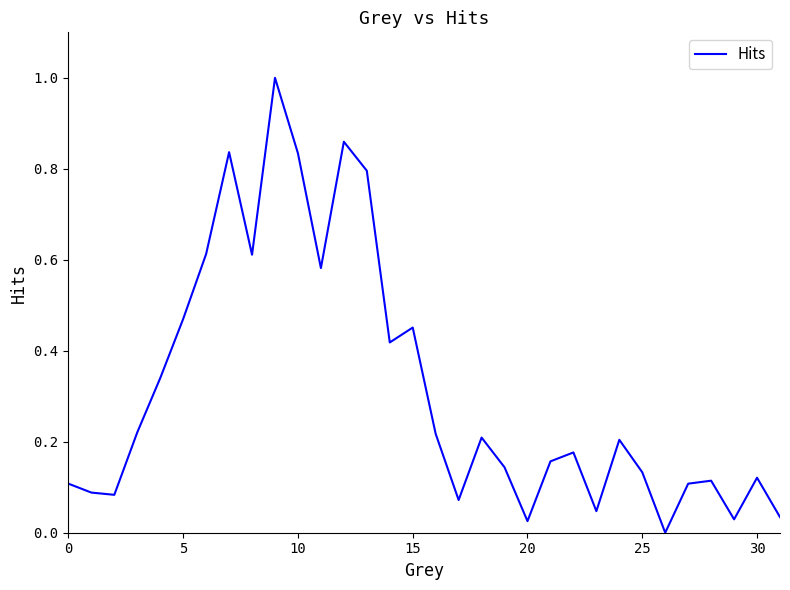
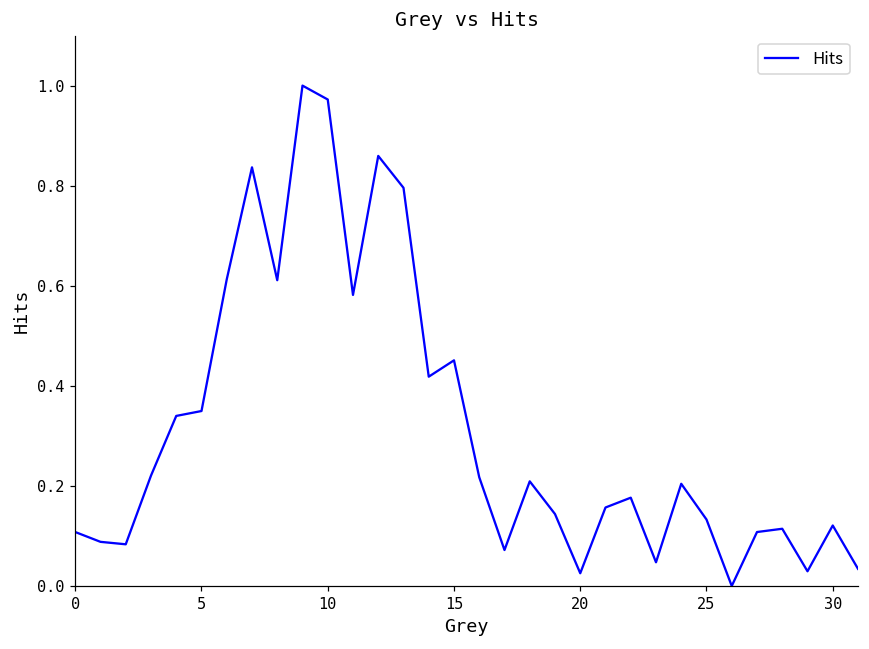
5: 0.47 -> 0.35
10: 0.83 -> 0.97
